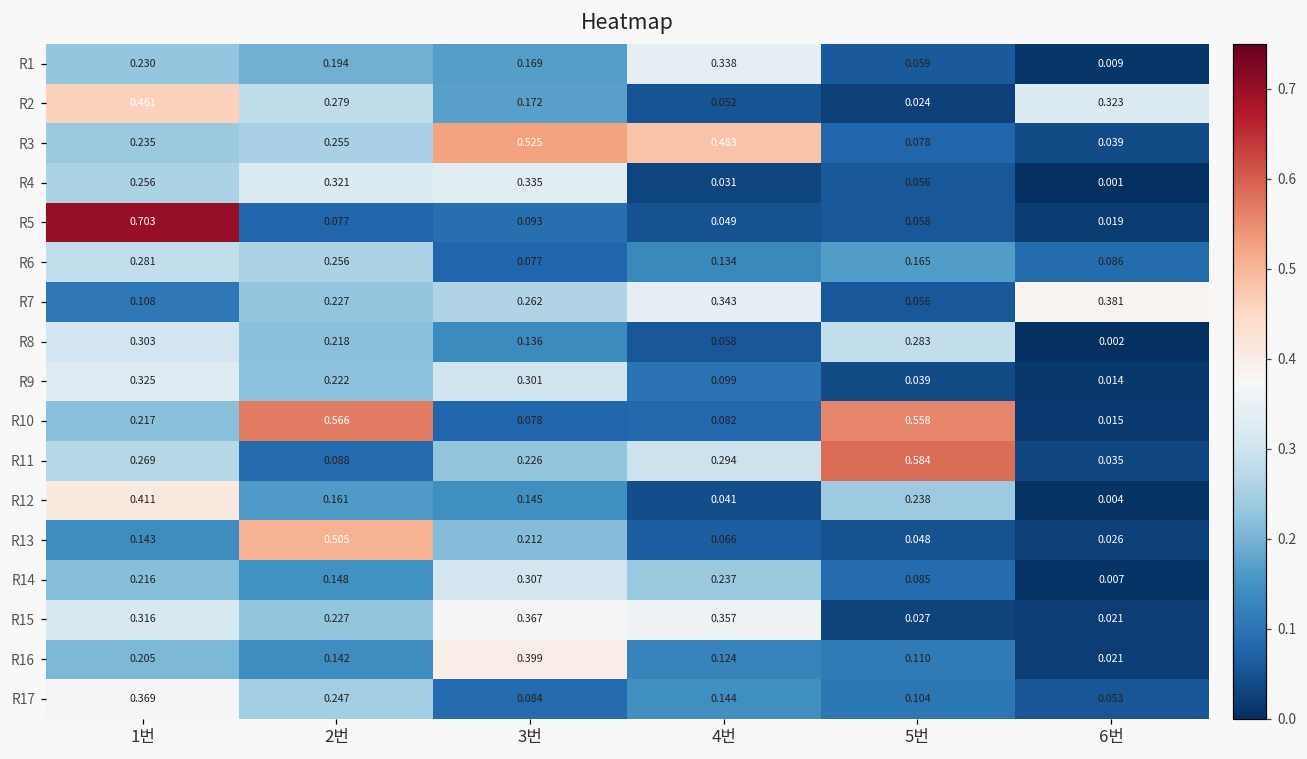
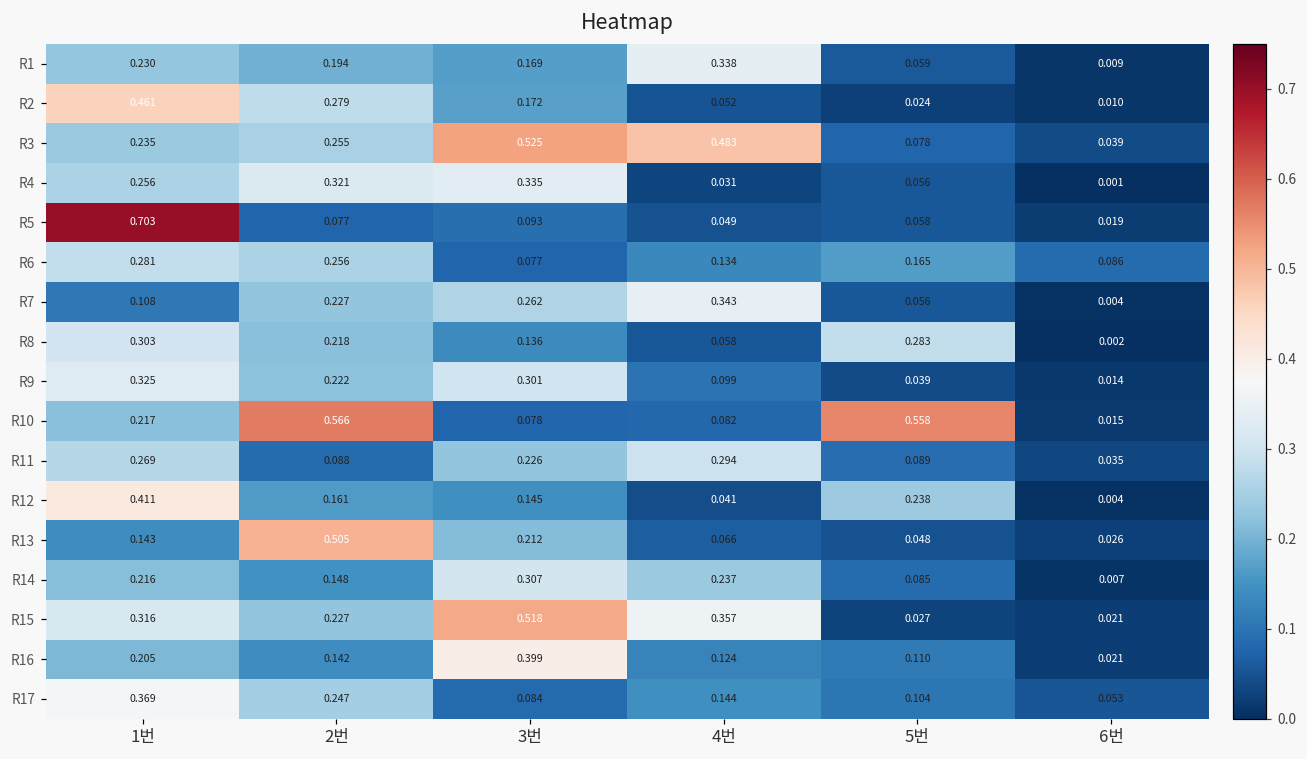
R2, 6번: 0.323 -> 0.010
R7, 6번: 0.381 -> 0.004
R11, 5번: 0.584 -> 0.089
R15, 3번: 0.367 -> 0.518
